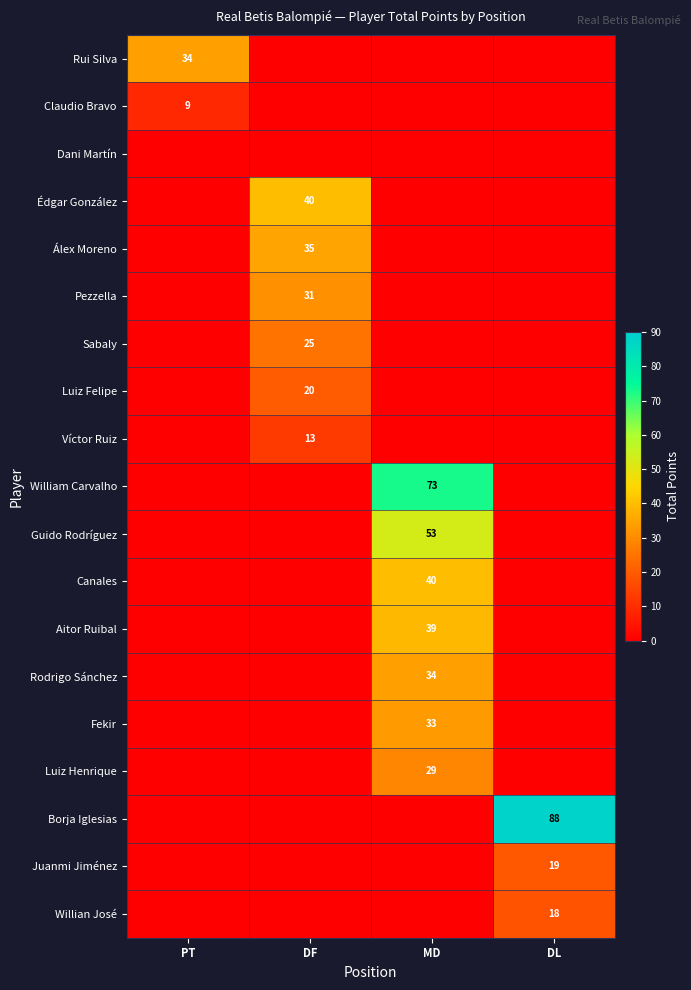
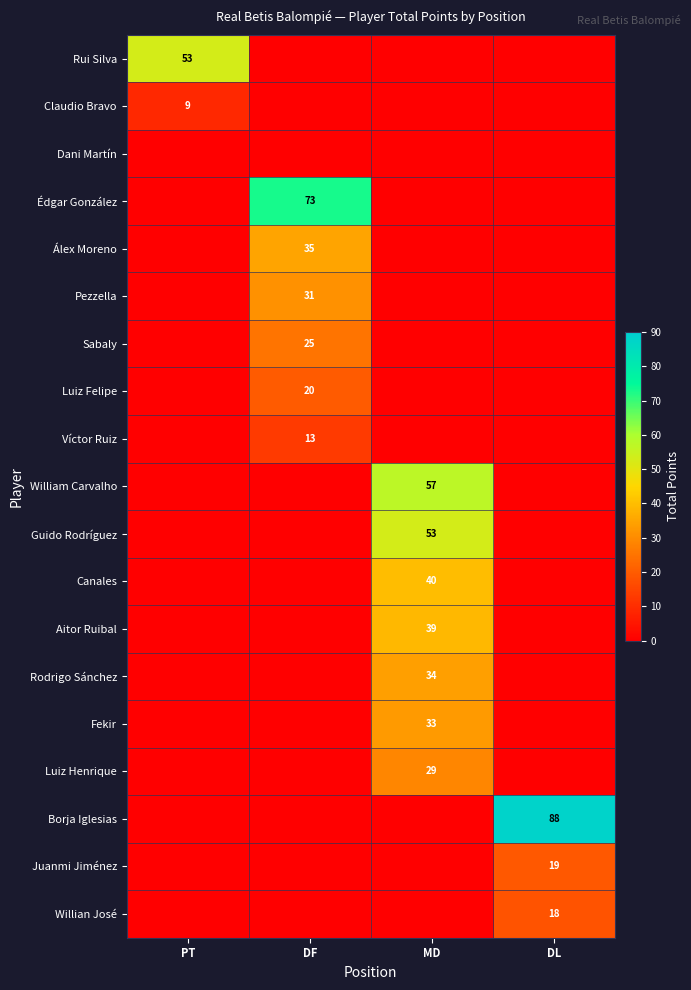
Rui Silva, PT: 34 -> 53
Édgar González, DF: 40 -> 73
William Carvalho, MD: 73 -> 57
